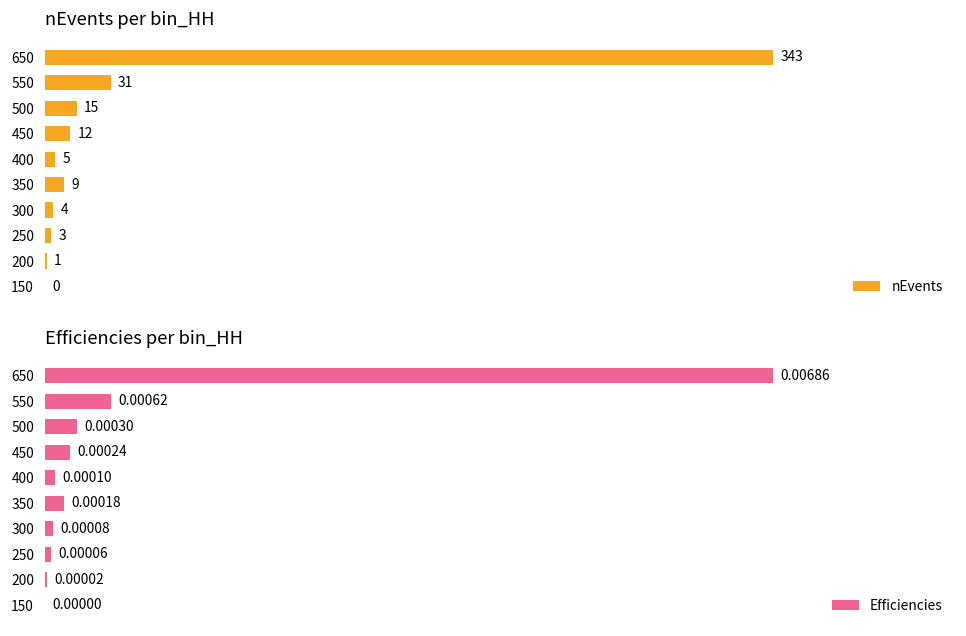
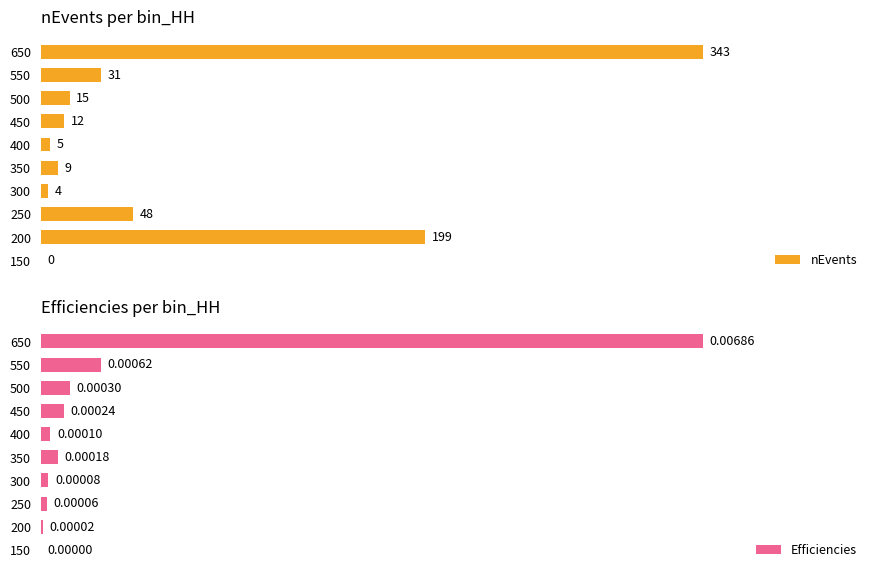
nEvents per bin_HH, 250: 3 -> 48
nEvents per bin_HH, 200: 1 -> 199
